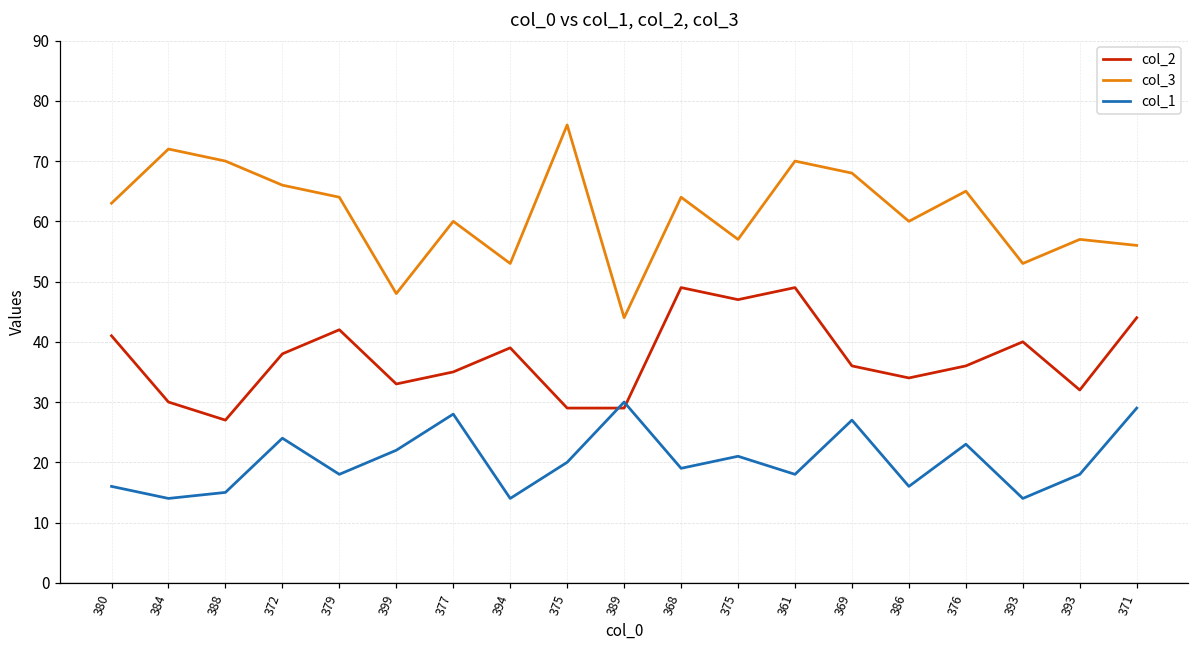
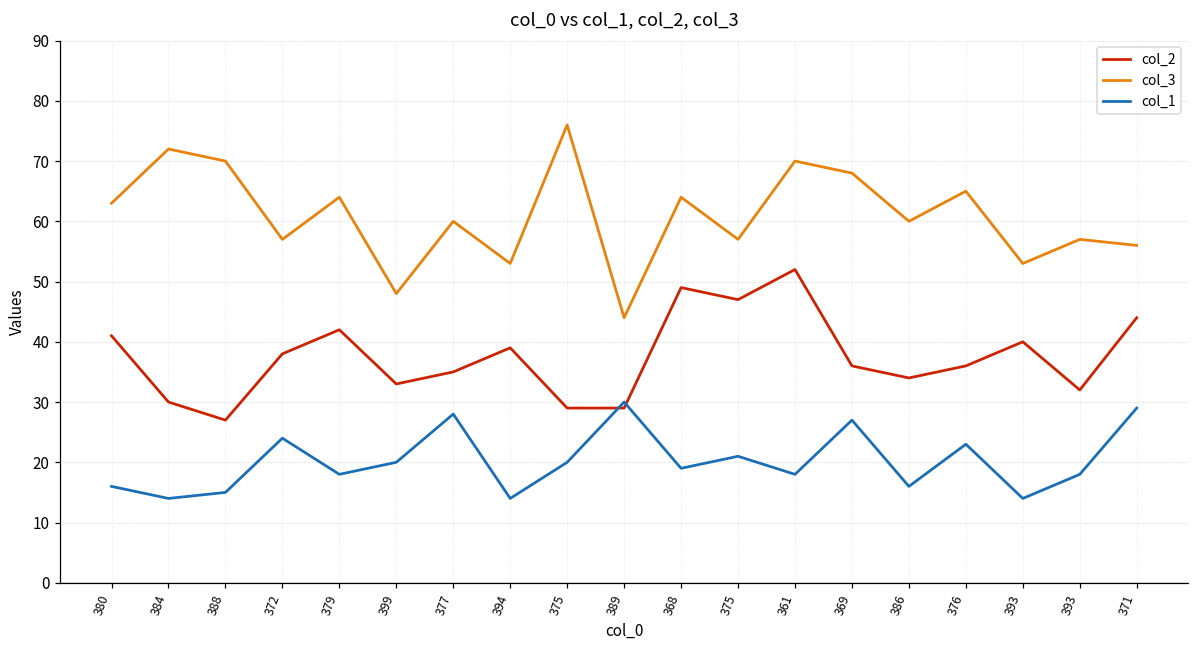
col_3, 372: 66 -> 57
col_1, 399: 22 -> 20
col_2, 361: 49 -> 52
